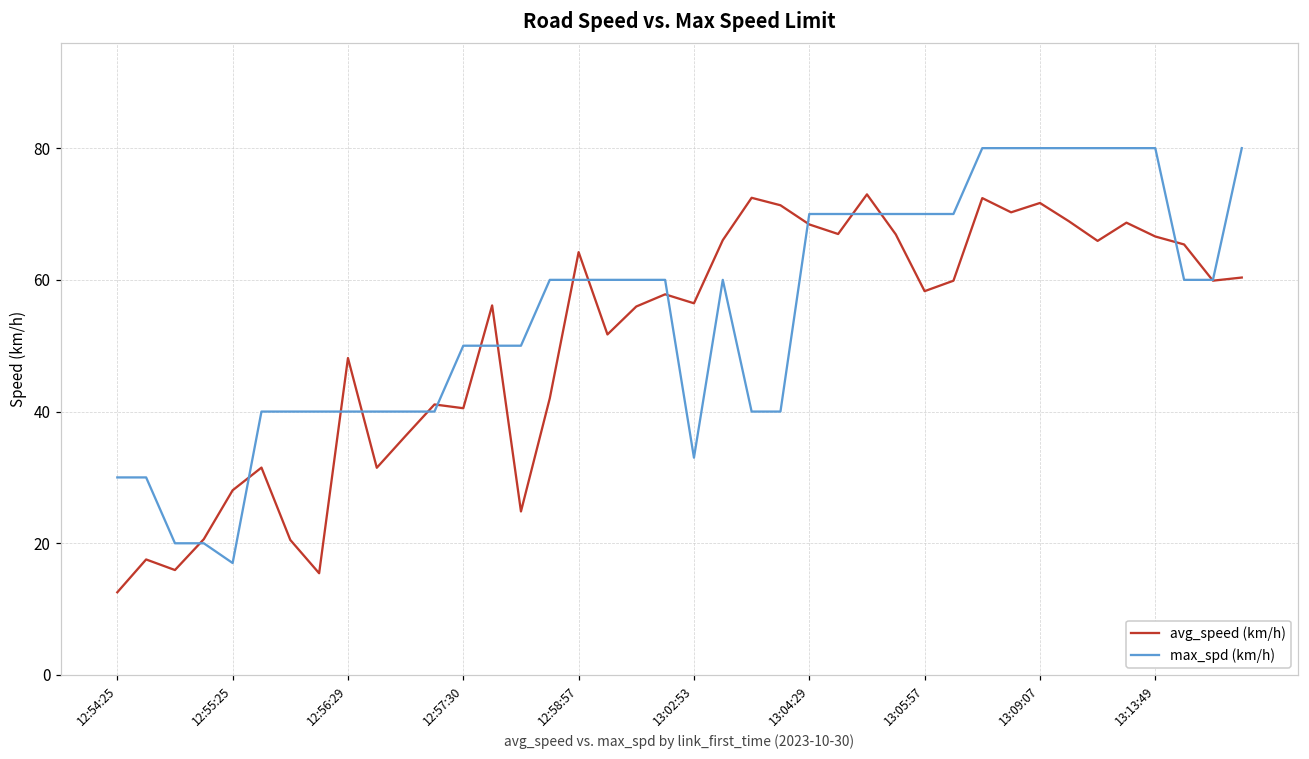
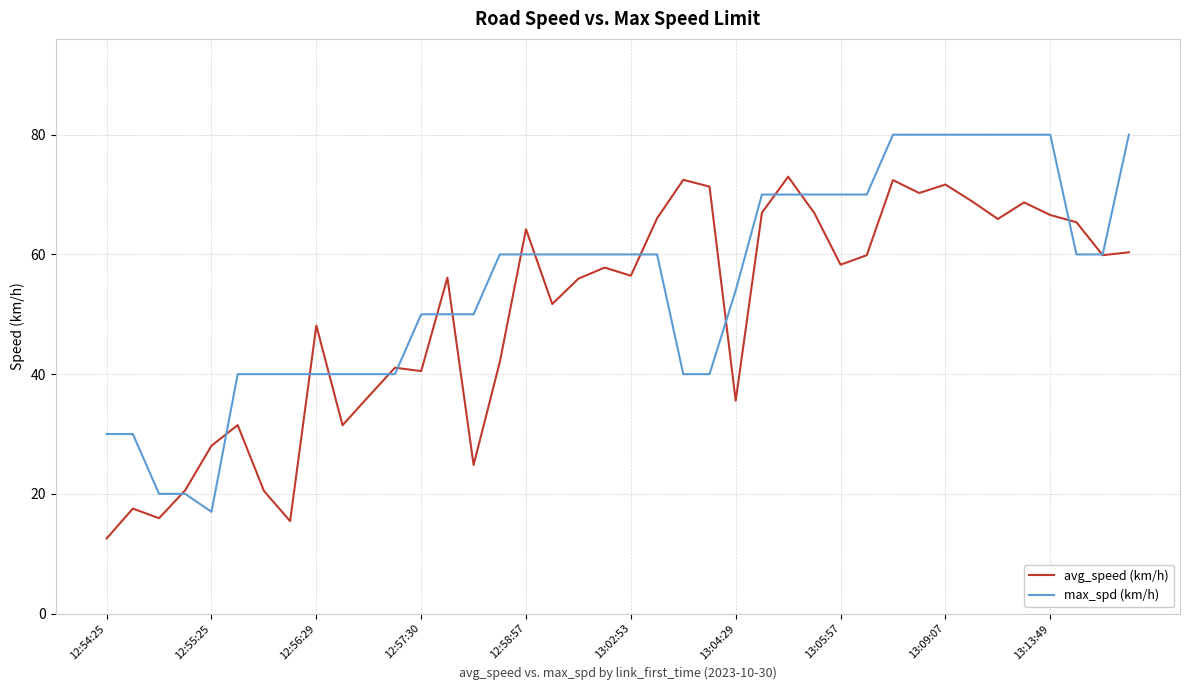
max_spd (km/h), 13:02:53: 33 -> 60
avg_speed (km/h), 13:04:29: 68 -> 36
max_spd (km/h), 13:04:29: 70 -> 54
